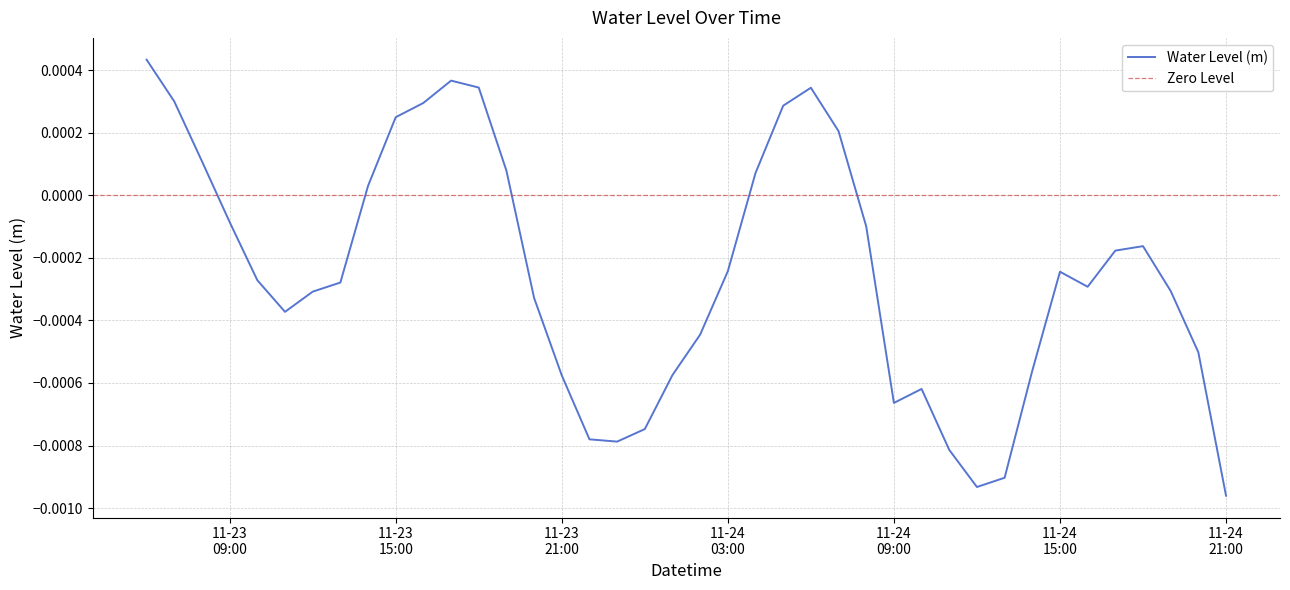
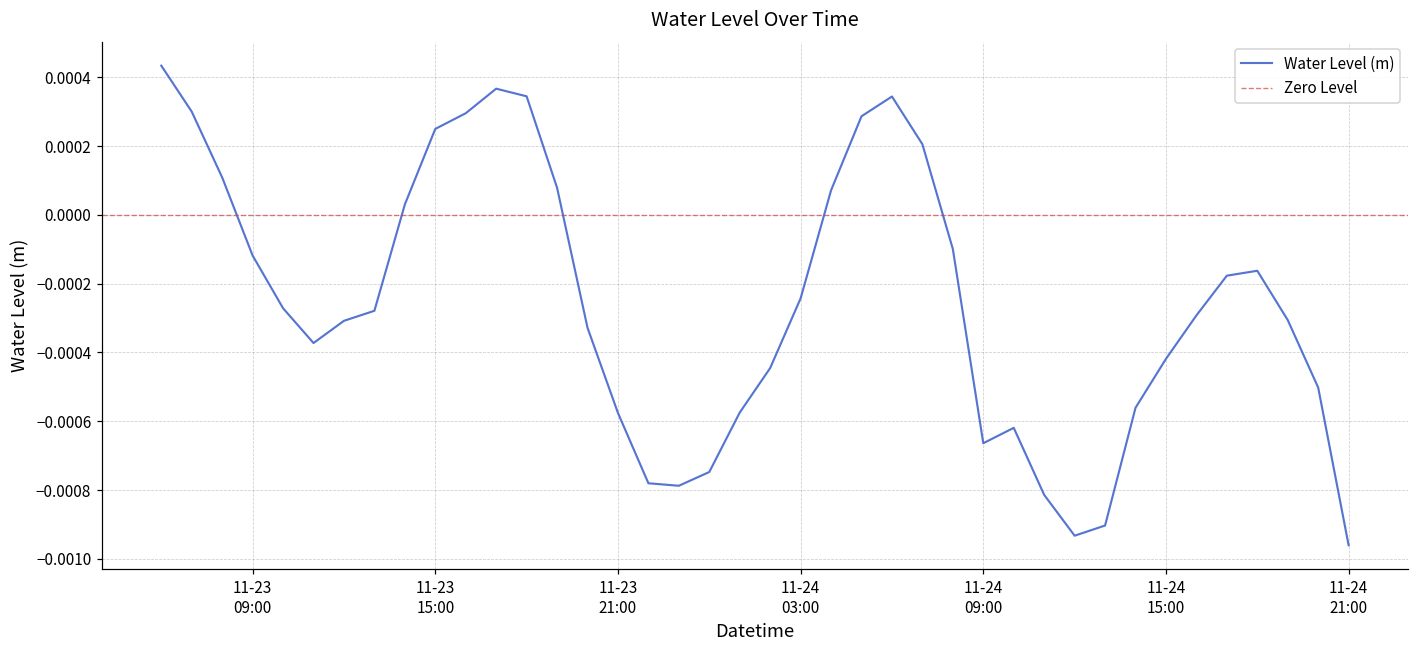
11-23 09:00: -0.00009 -> -0.00012
11-24 15:00: -0.00024 -> -0.00042
